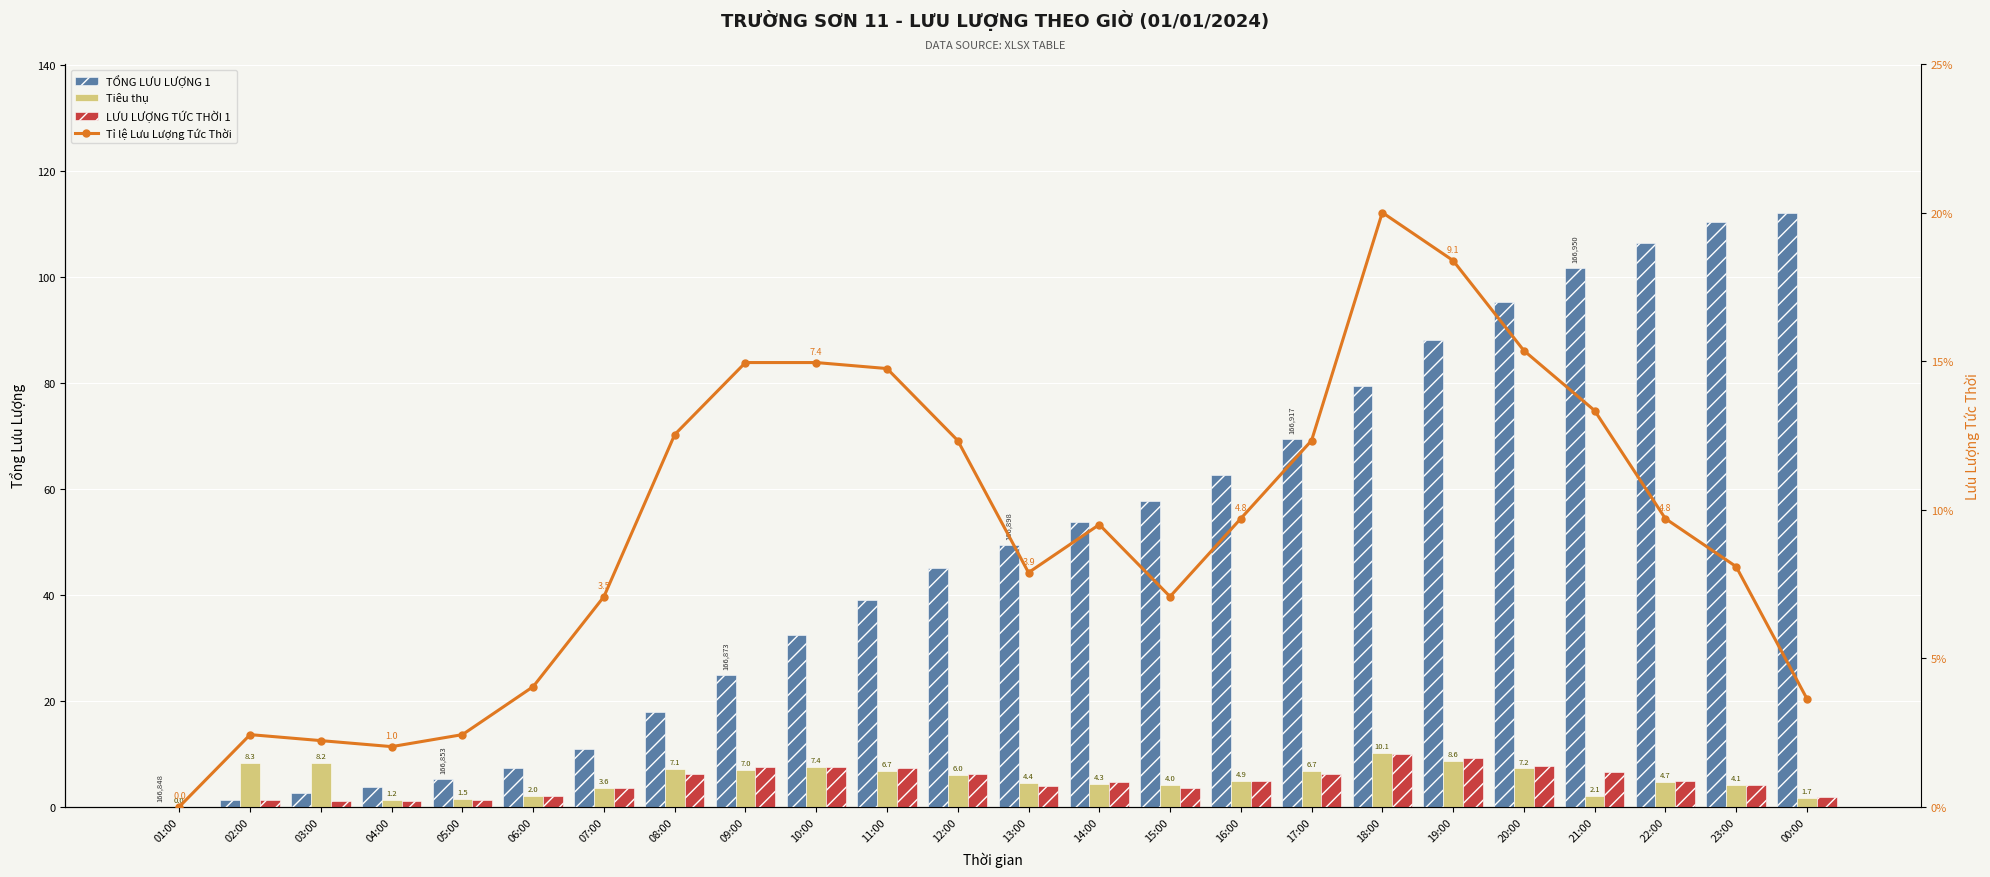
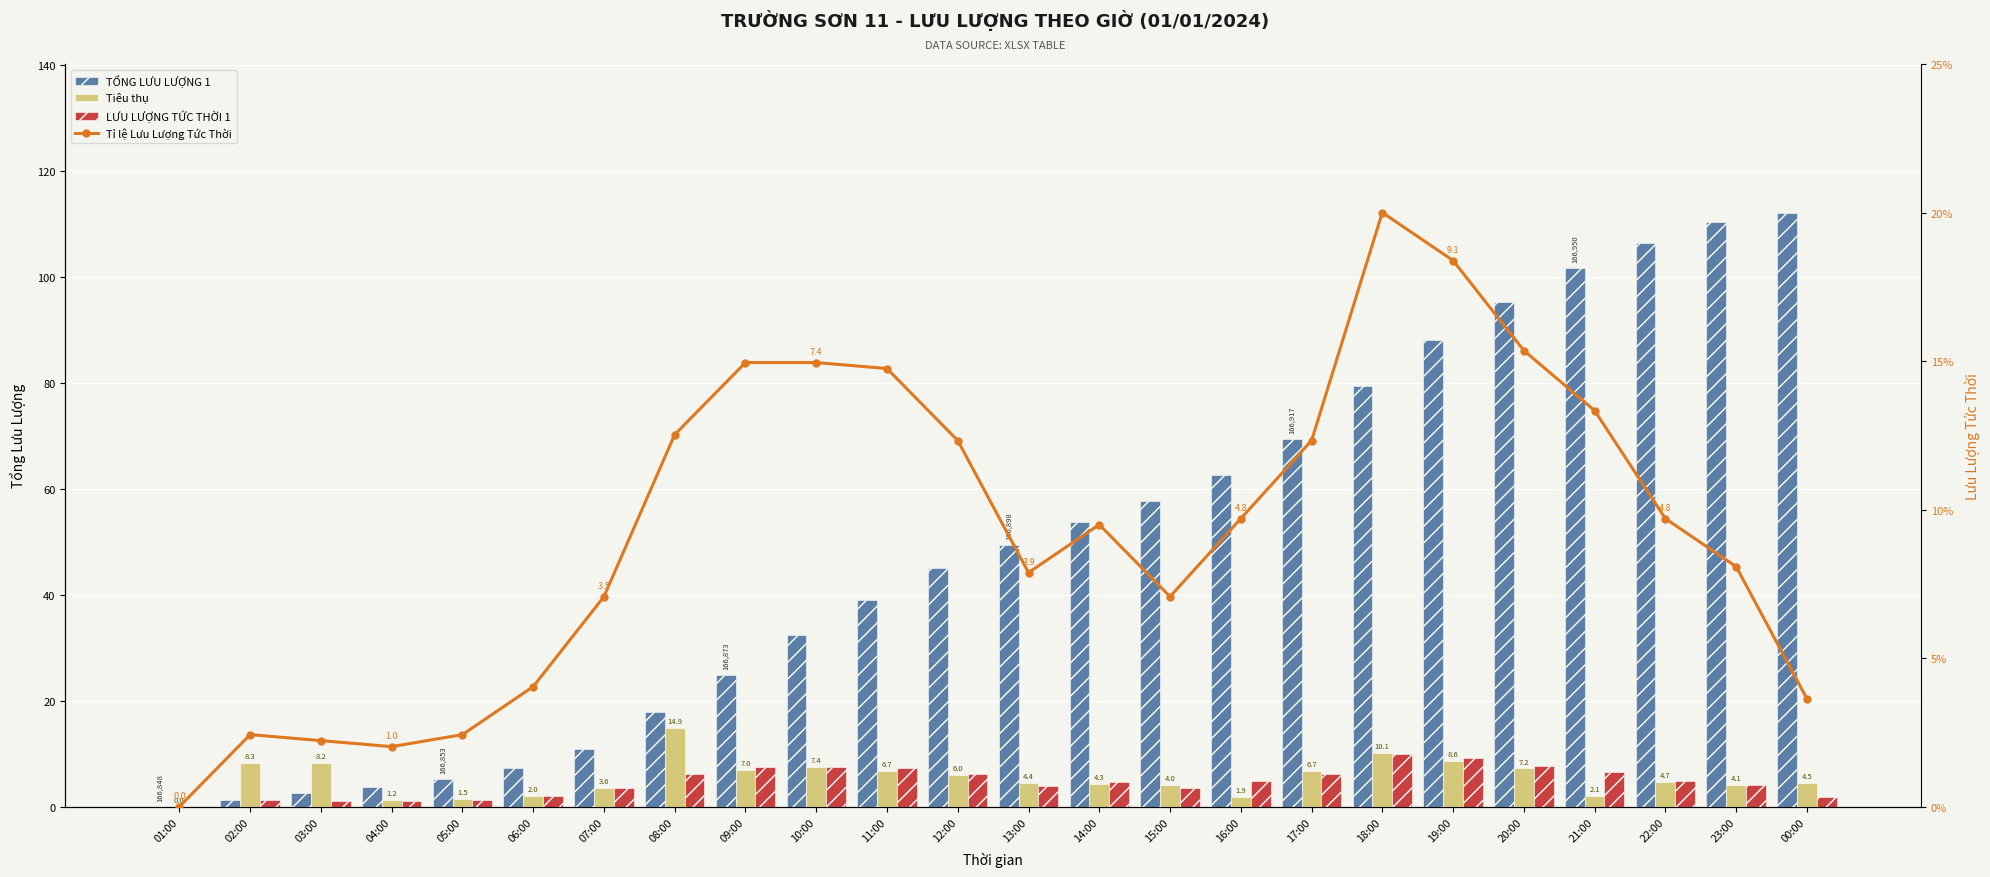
Tiêu thụ, 08:00: 7.1 -> 14.9
Tiêu thụ, 16:00: 4.9 -> 1.9
Tiêu thụ, 00:00: 1.7 -> 4.5
